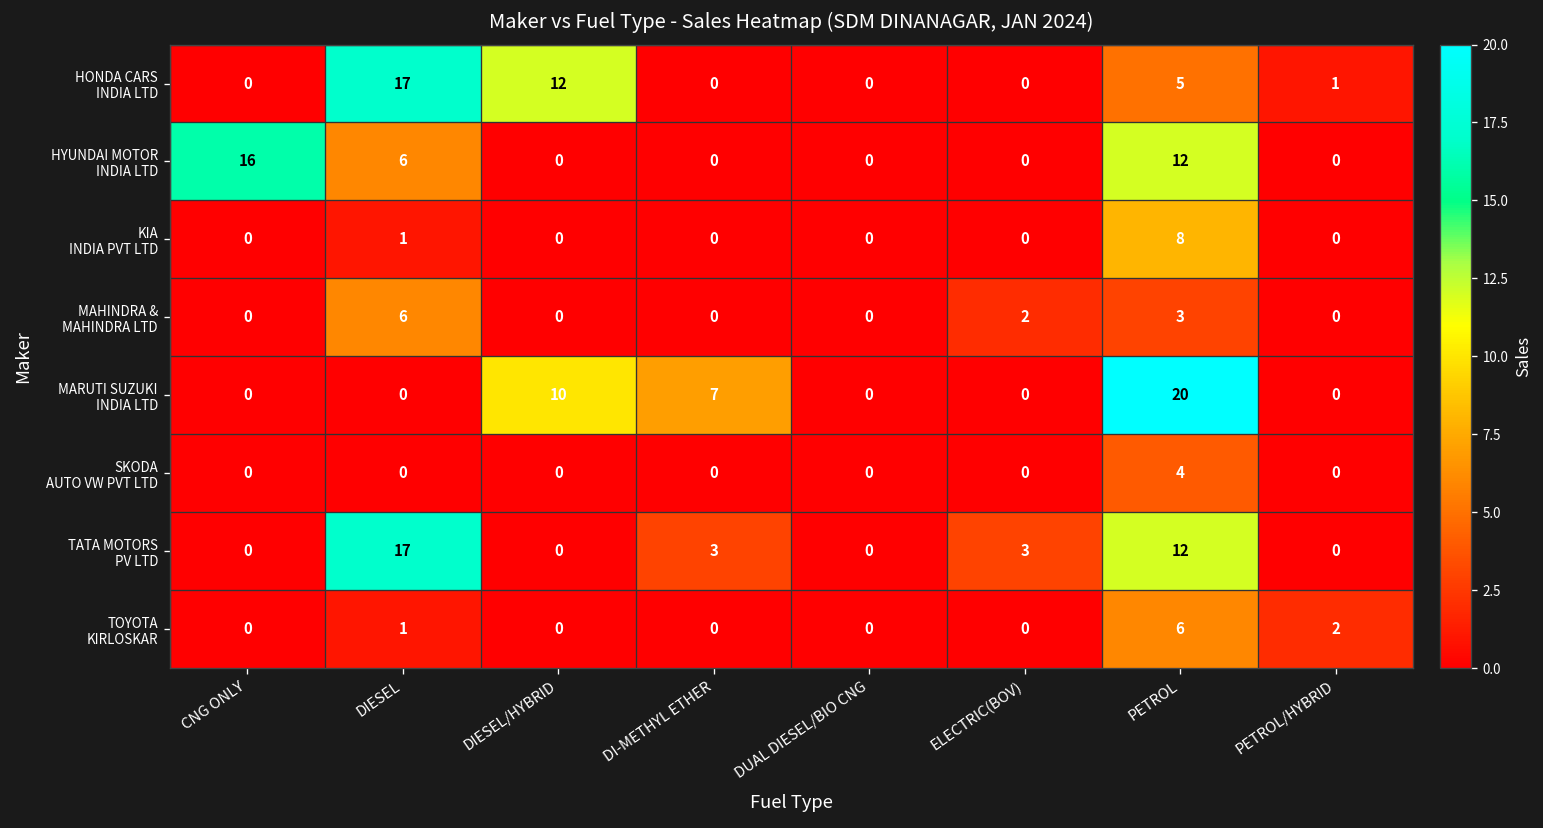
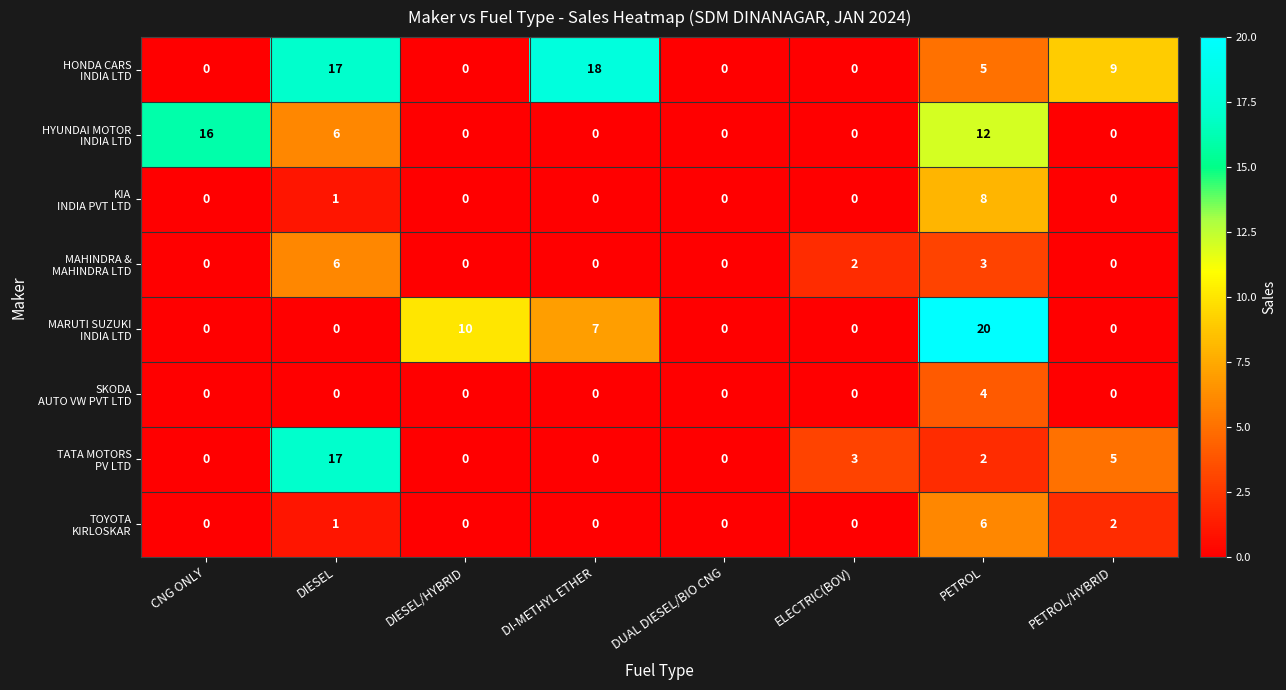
HONDA CARS INDIA LTD, DIESEL/HYBRID: 12 -> 0
HONDA CARS INDIA LTD, DI-METHYL ETHER: 0 -> 18
HONDA CARS INDIA LTD, PETROL/HYBRID: 1 -> 9
TATA MOTORS PV LTD, DI-METHYL ETHER: 3 -> 0
TATA MOTORS PV LTD, PETROL: 12 -> 2
TATA MOTORS PV LTD, PETROL/HYBRID: 0 -> 5
